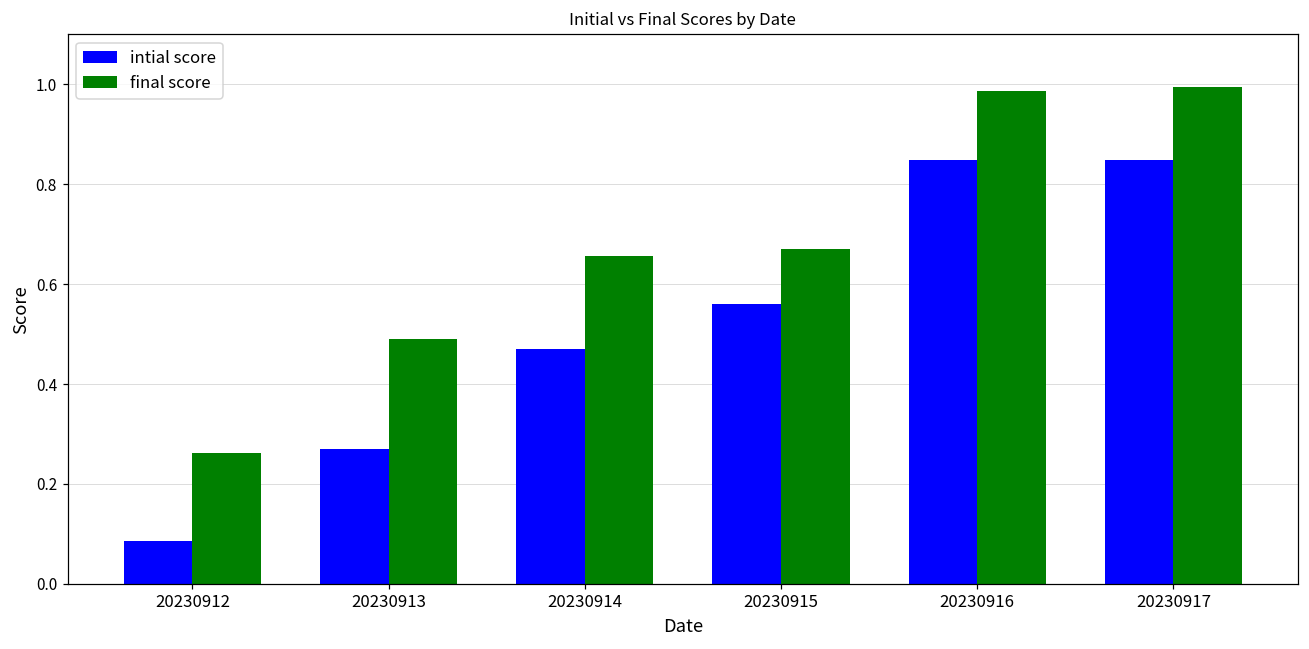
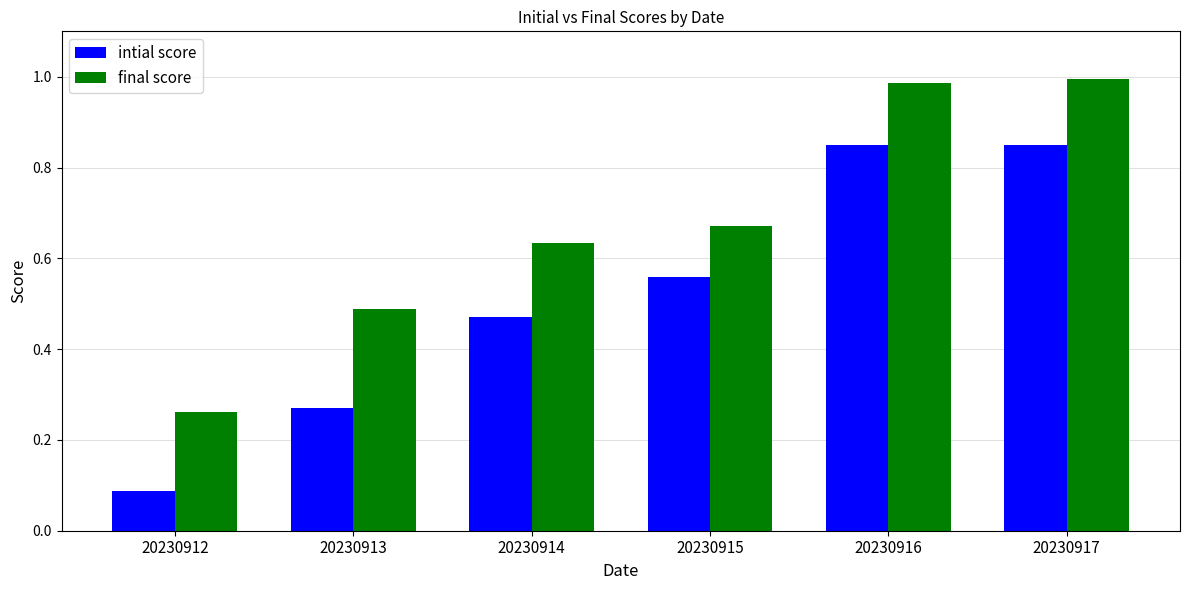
final score, 20230914: 0.66 -> 0.63
